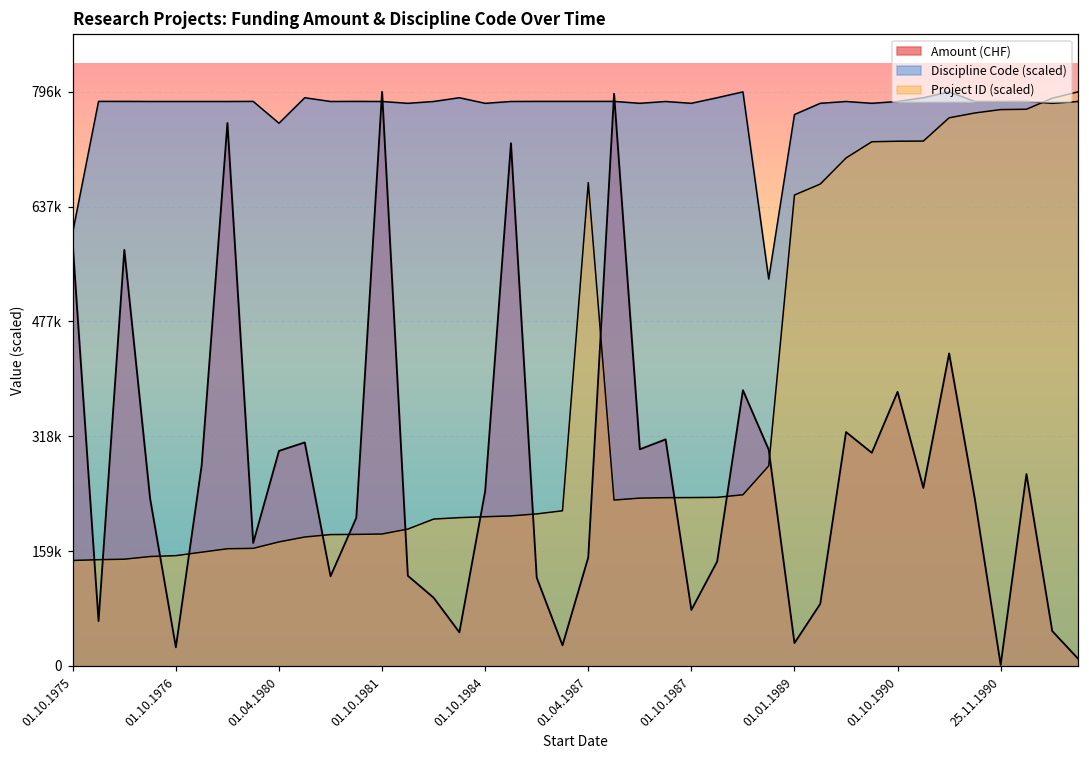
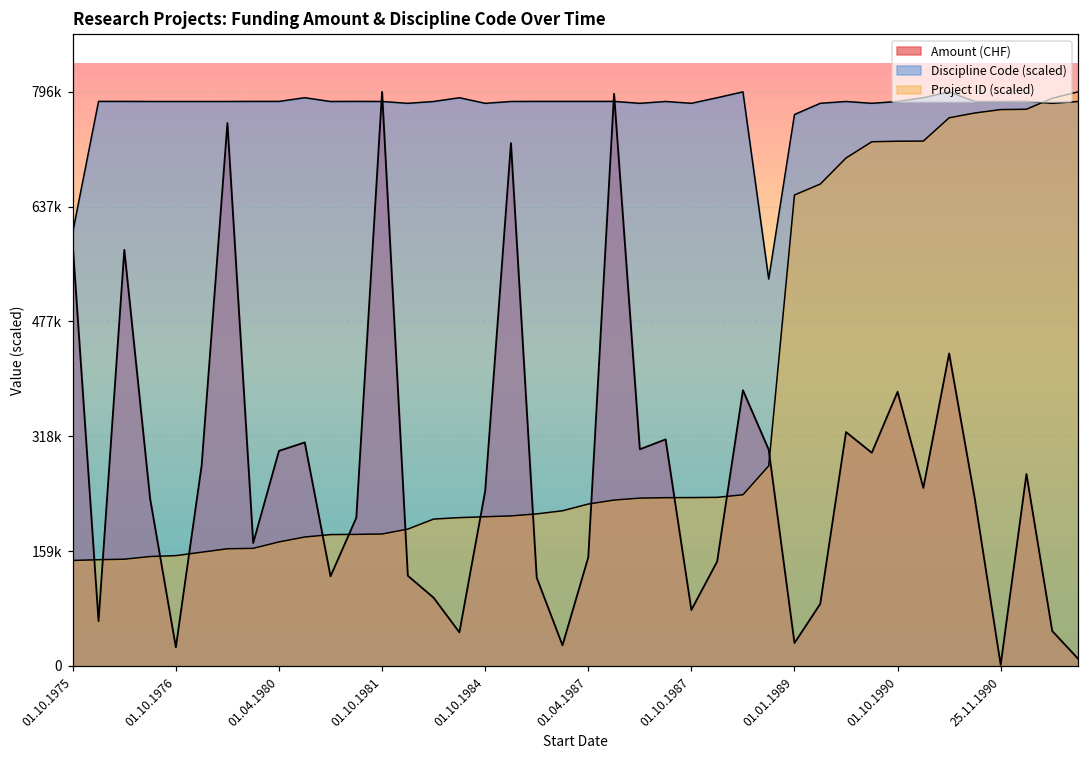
Discipline Code (scaled), 01.04.1980: 750000 -> 780000
Project ID (scaled), 01.04.1987: 670000 -> 220000
